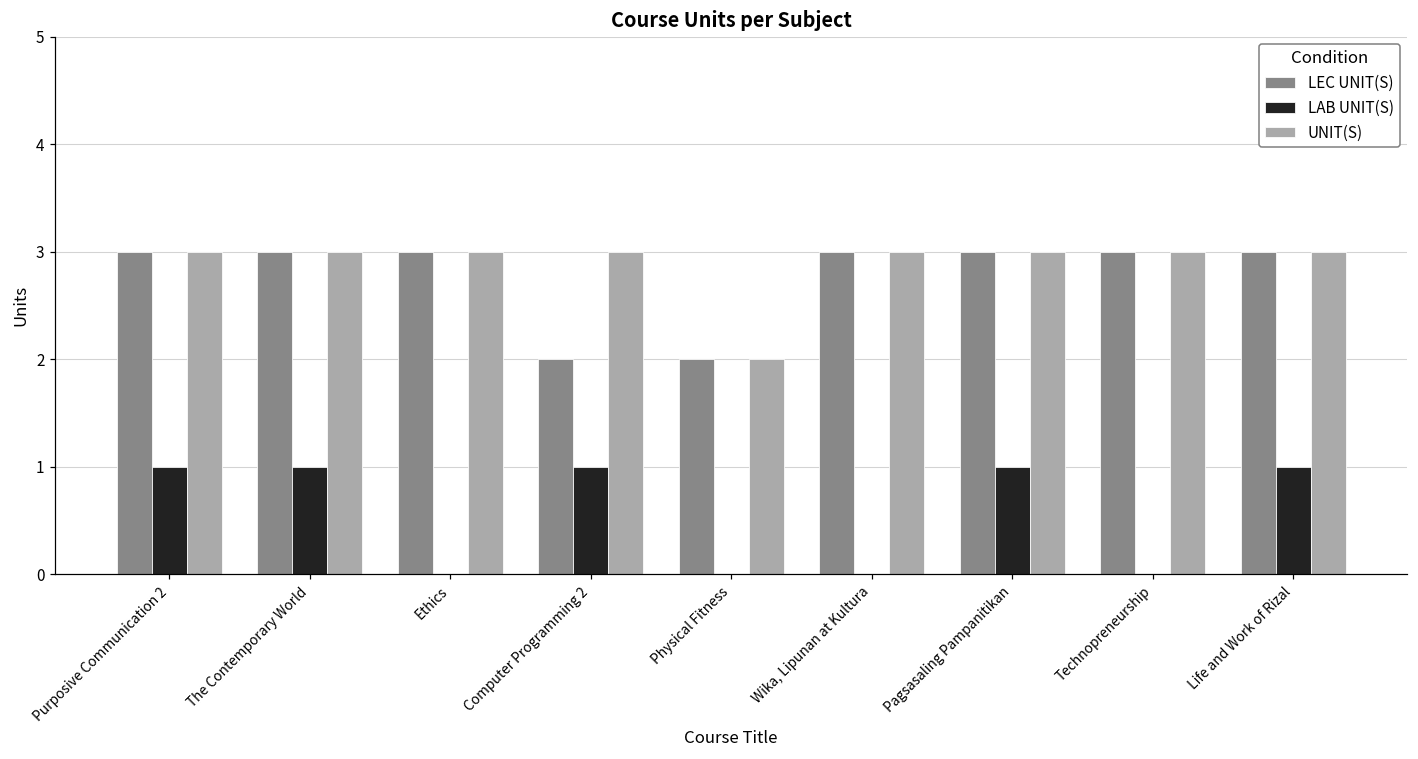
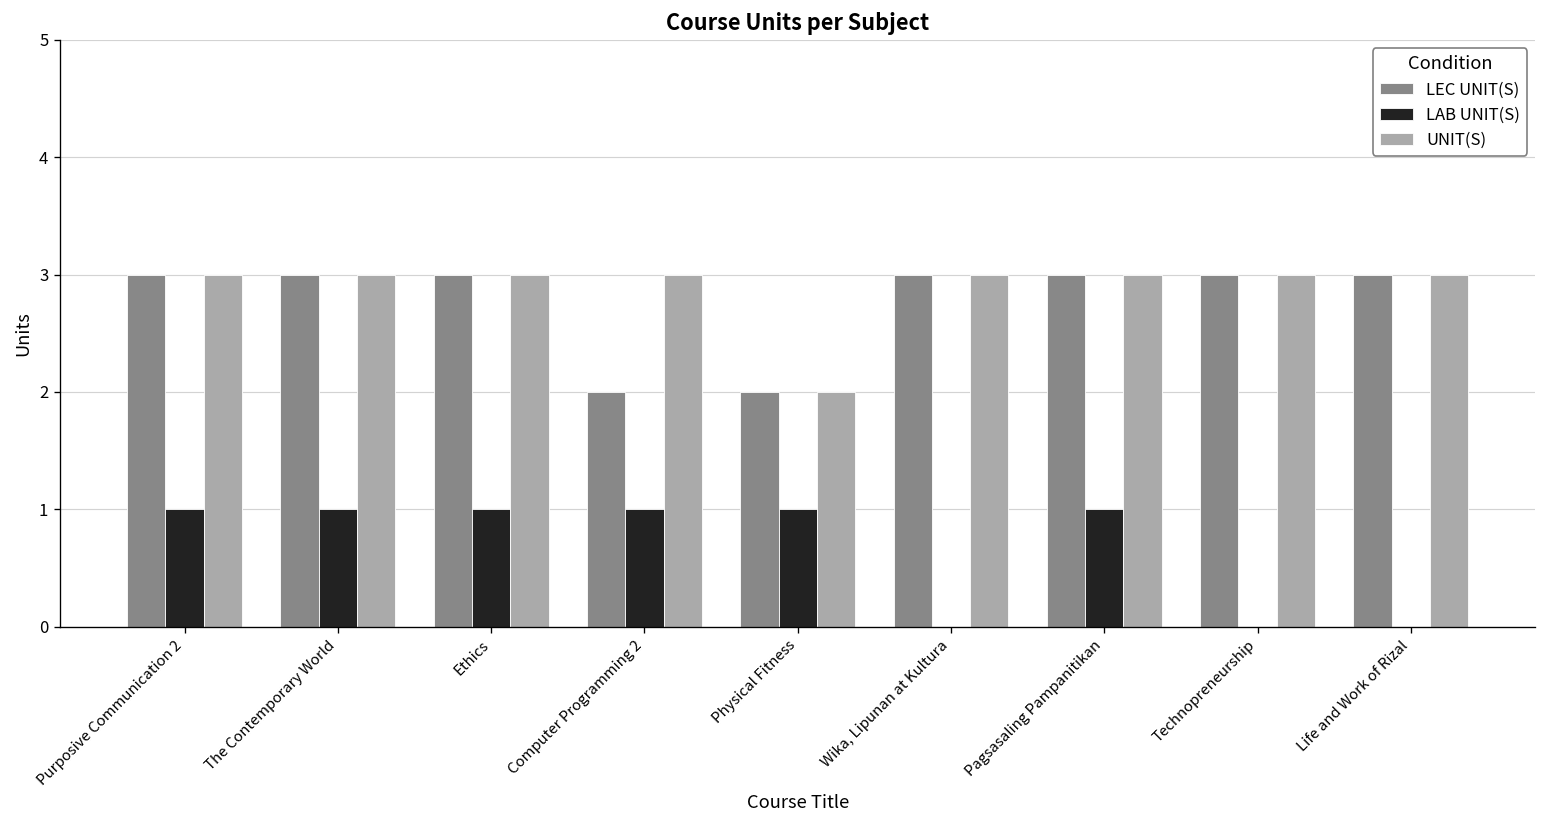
LAB UNIT(S), Ethics: 0 -> 1
LAB UNIT(S), Physical Fitness: 0 -> 1
LAB UNIT(S), Life and Work of Rizal: 1 -> 0
